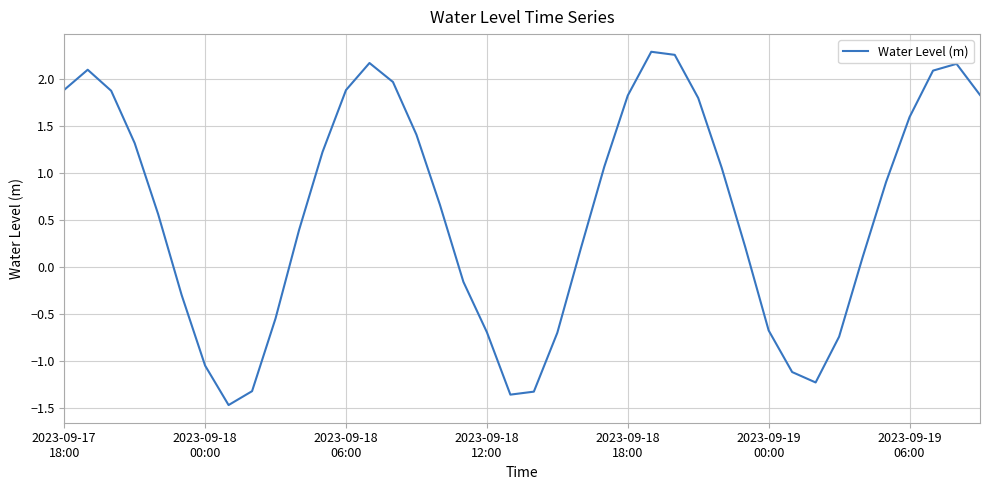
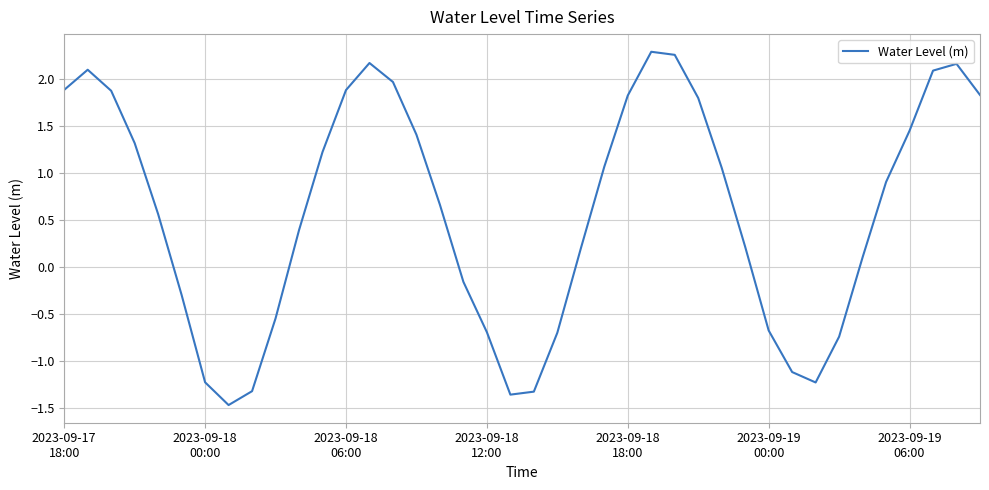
2023-09-18 00:00: -1.0 -> -1.2
2023-09-19 06:00: 1.6 -> 1.4
